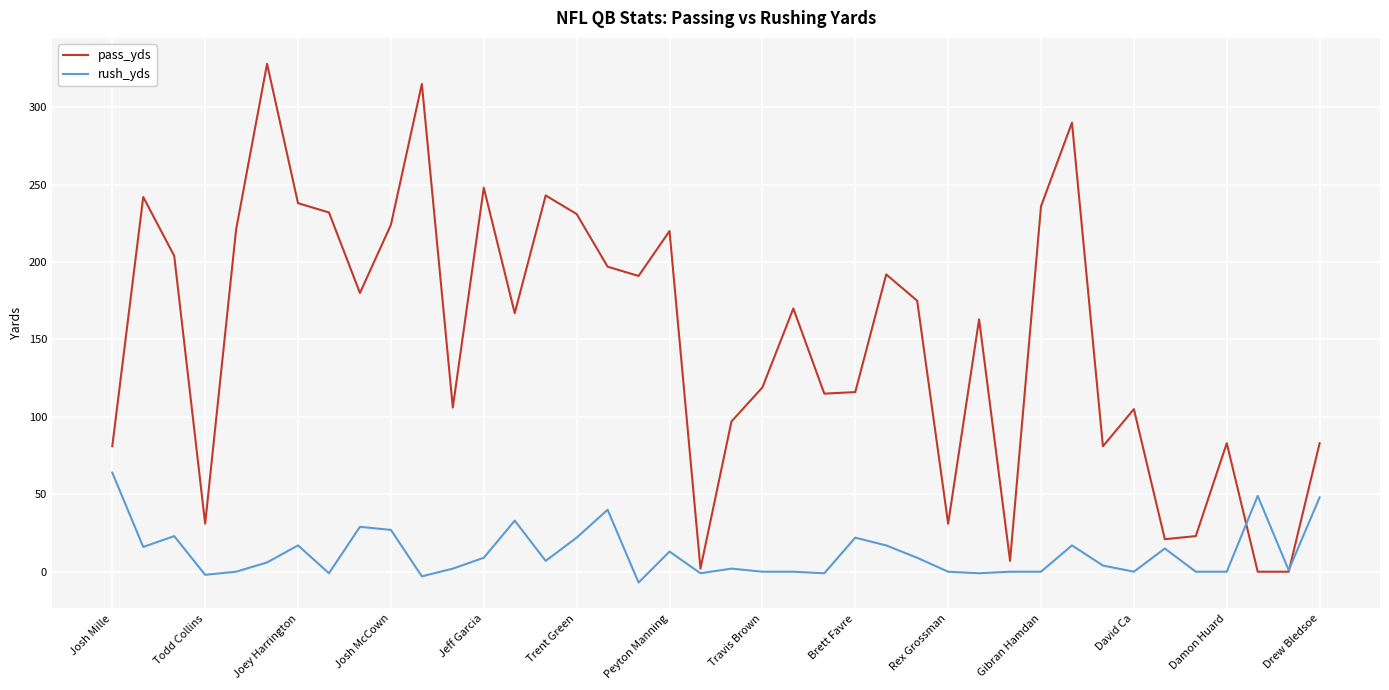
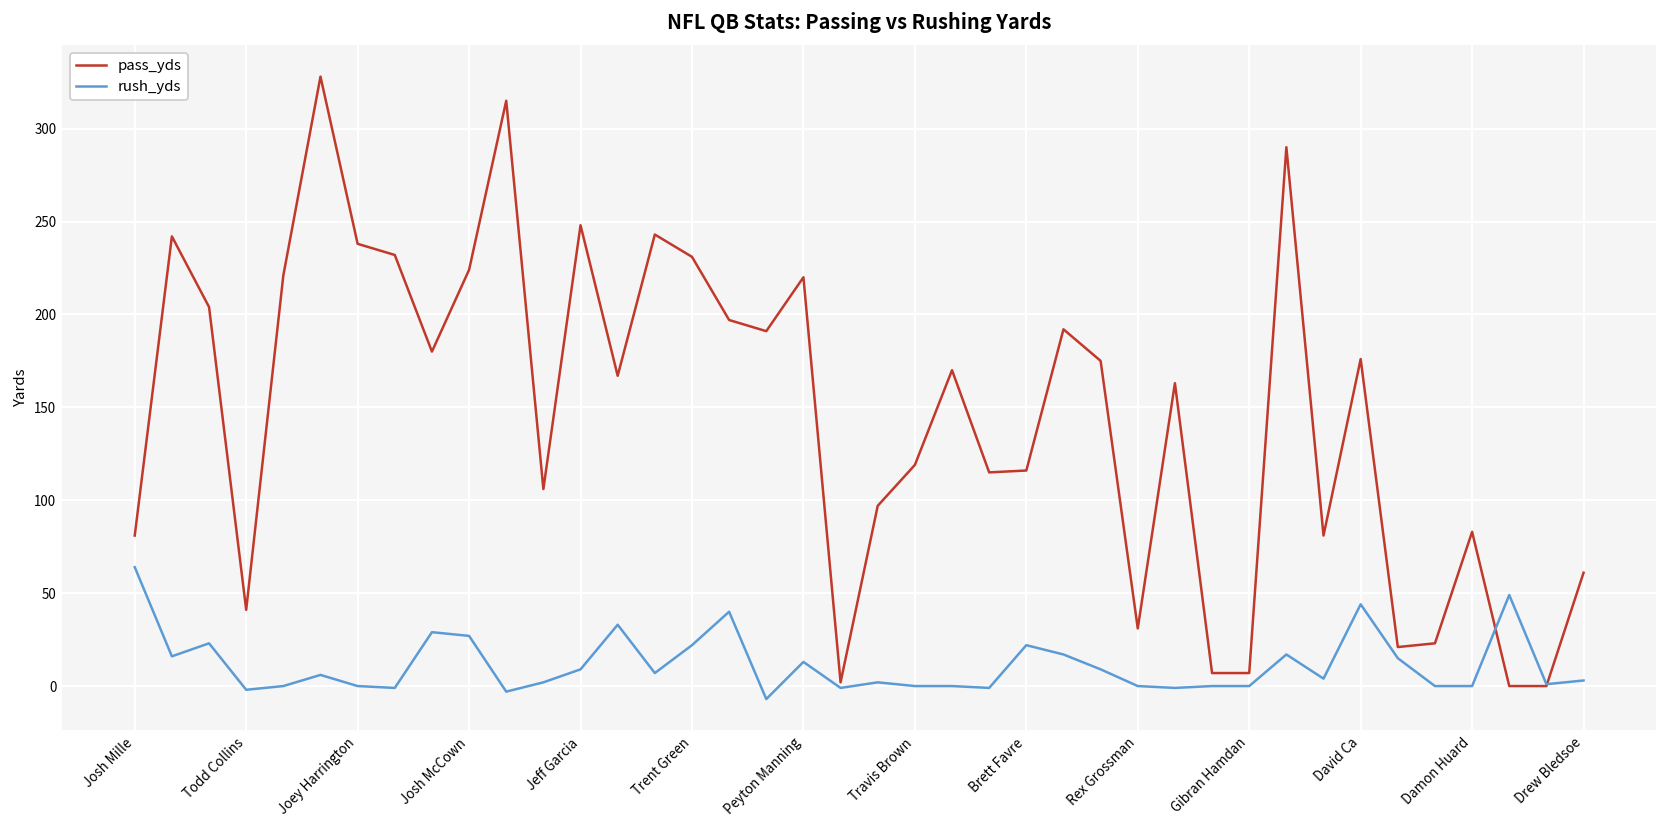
pass_yds, Todd Collins: 31 -> 41
rush_yds, Joey Harrington: 17 -> 0
pass_yds, Gibran Hamdan: 236 -> 7
pass_yds, David Ca: 105 -> 176
rush_yds, David Ca: 0 -> 44
pass_yds, Drew Bledsoe: 83 -> 61
rush_yds, Drew Bledsoe: 48 -> 3
